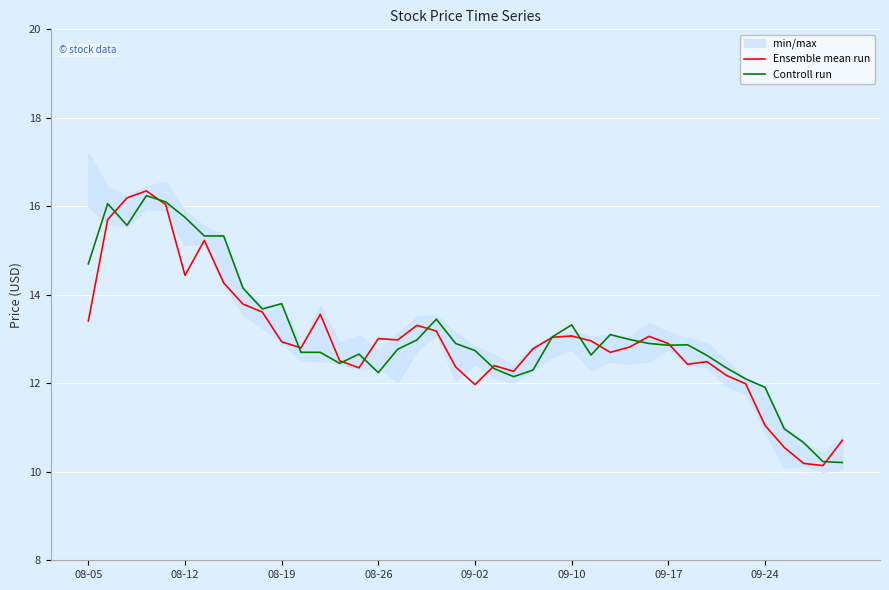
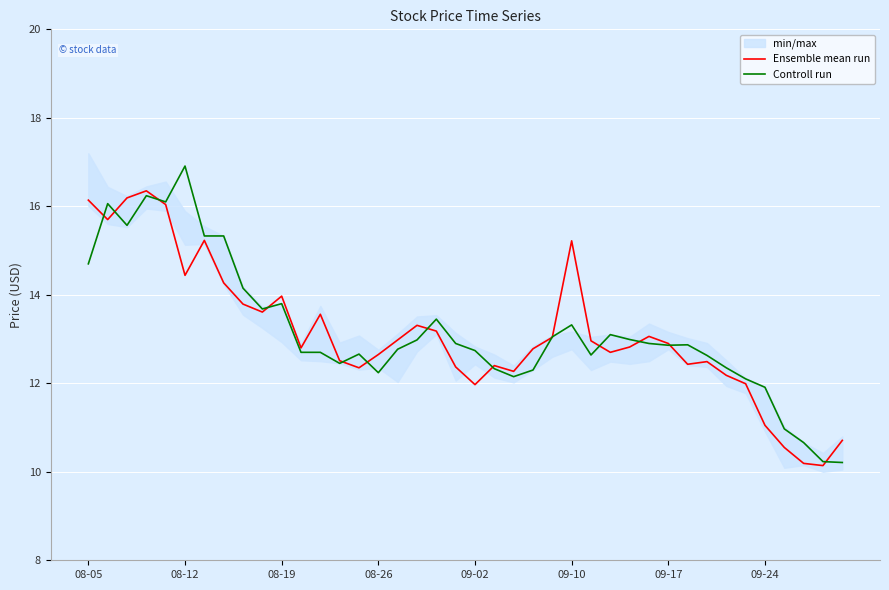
Ensemble mean run, 08-05: 13.4 -> 16.1
Controll run, 08-12: 15.8 -> 16.9
Ensemble mean run, 08-19: 12.9 -> 14.0
Ensemble mean run, 08-26: 13.0 -> 12.7
Ensemble mean run, 09-10: 13.1 -> 15.2
